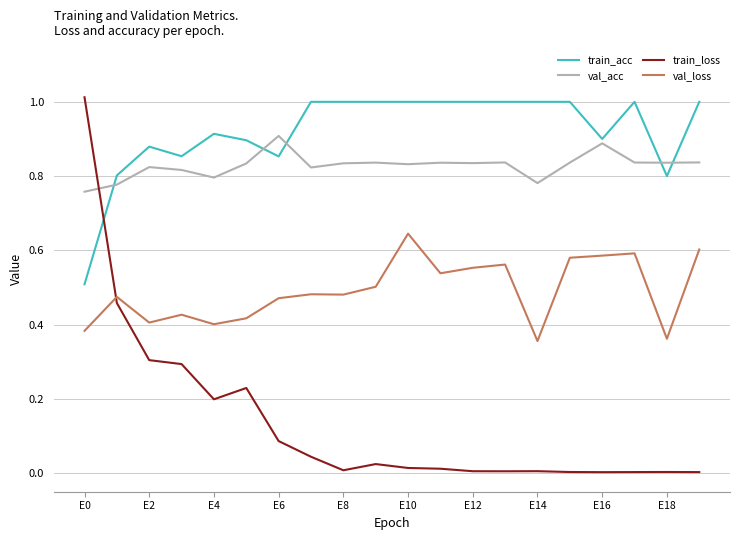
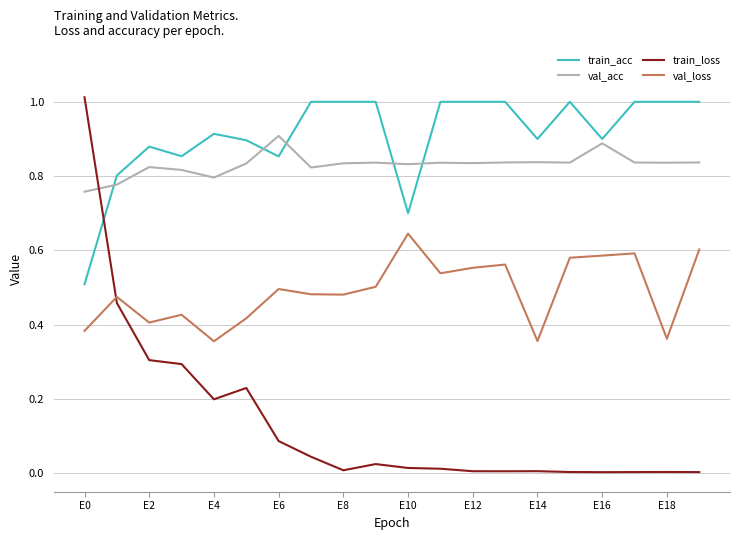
val_loss, E4: 0.40 -> 0.36
val_loss, E6: 0.47 -> 0.50
train_acc, E10: 1.0 -> 0.7
train_acc, E14: 1.0 -> 0.9
val_acc, E14: 0.78 -> 0.84
train_acc, E18: 0.8 -> 1.0
